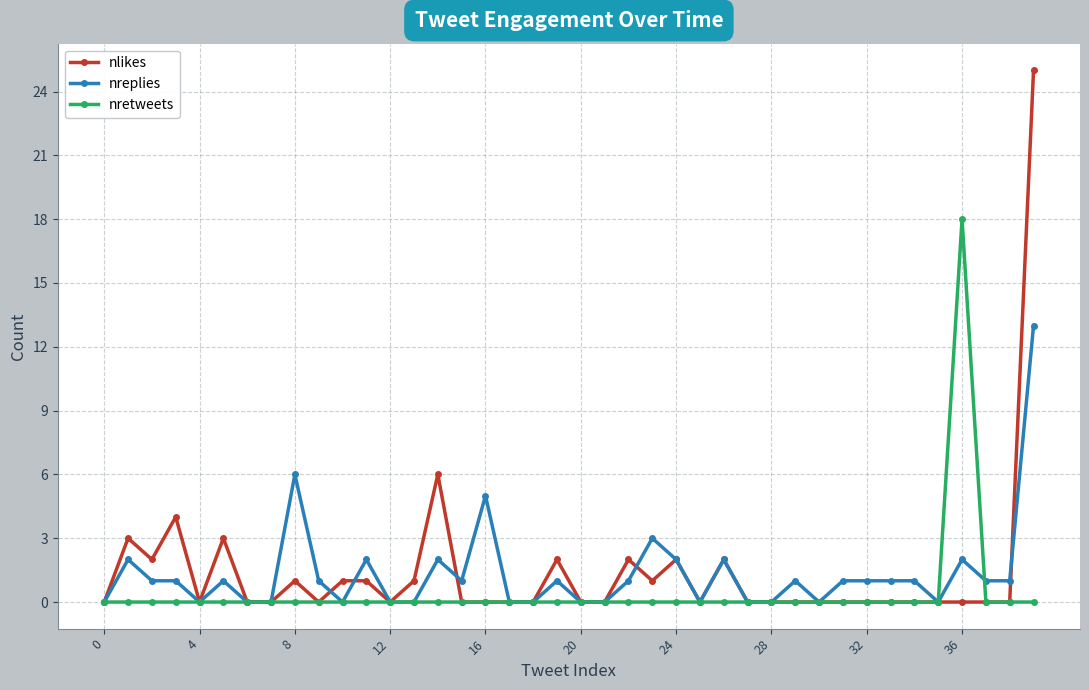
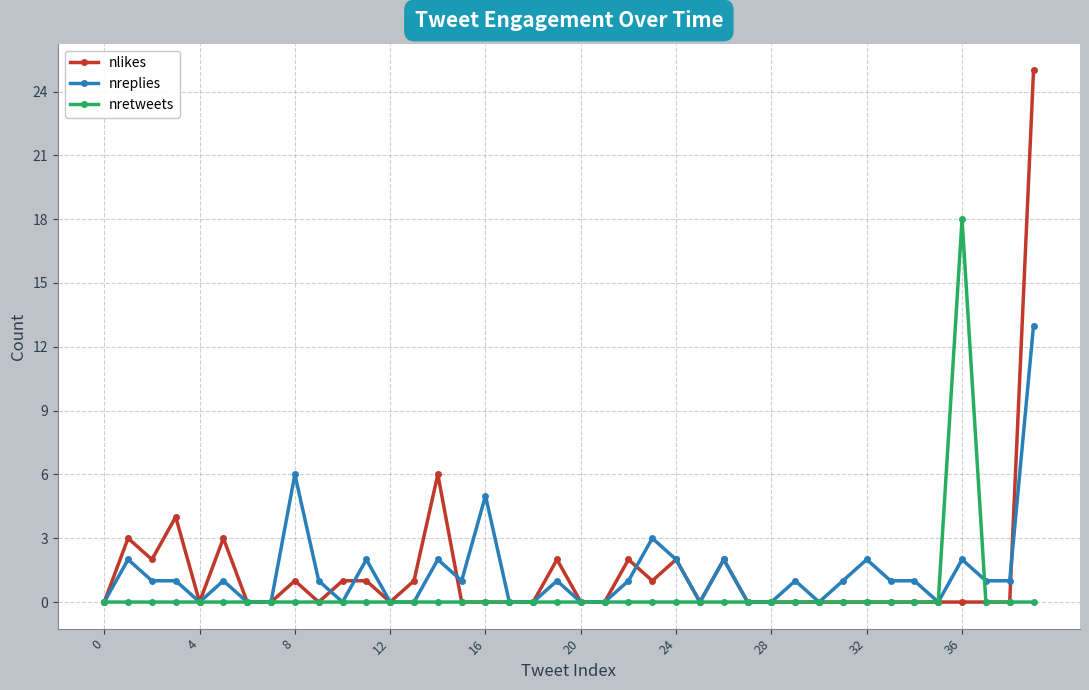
nreplies, 32: 1 -> 2
